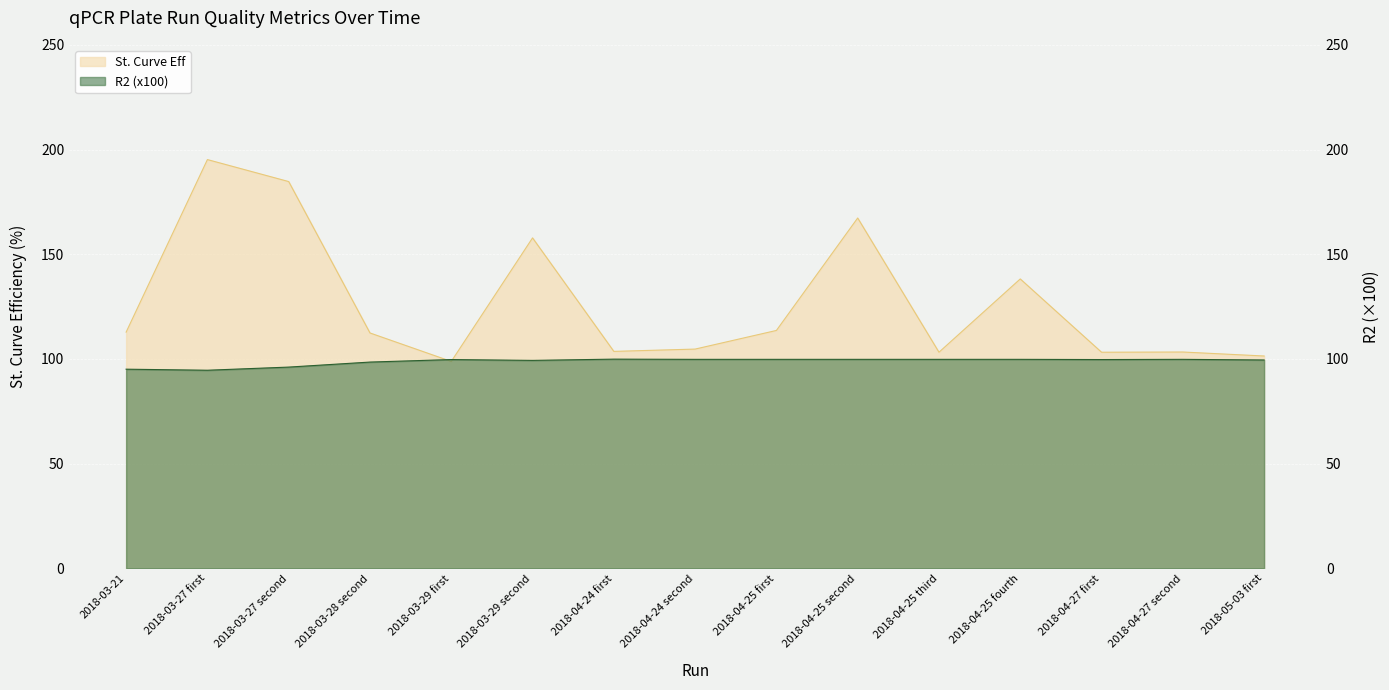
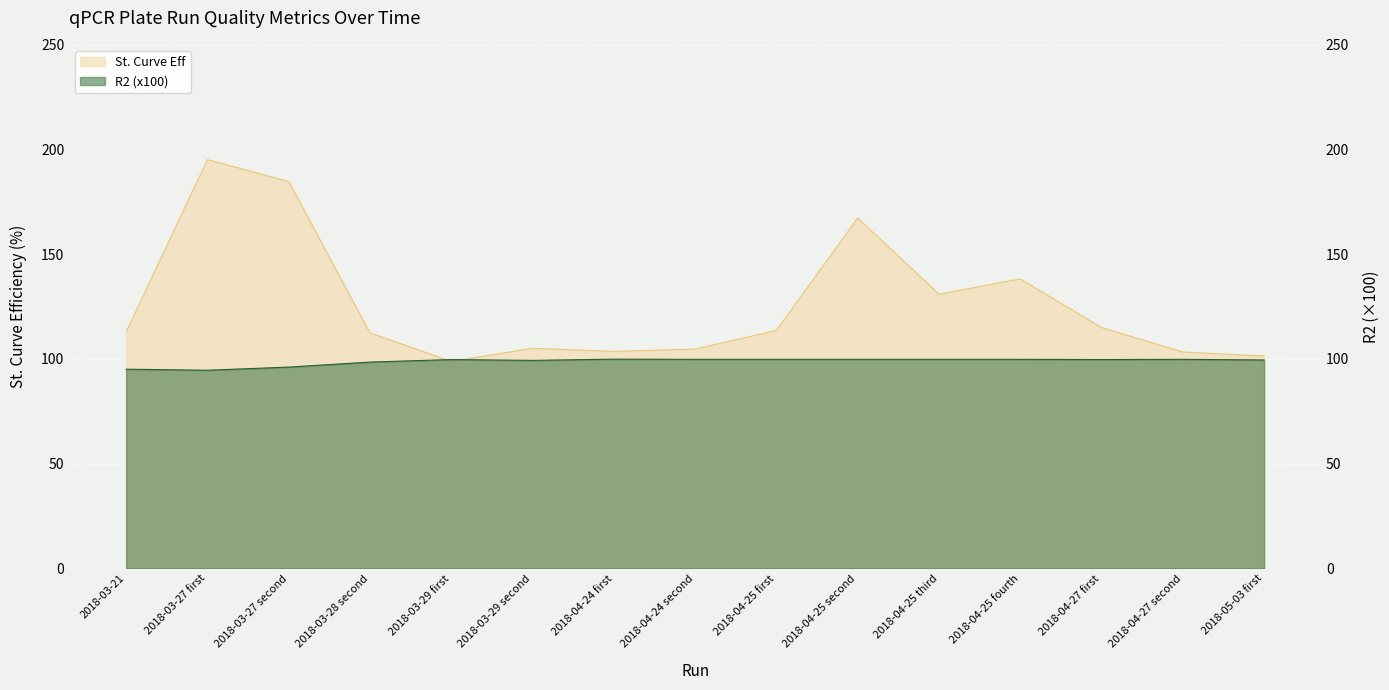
St. Curve Eff, 2018-03-29 second: 158 -> 105
St. Curve Eff, 2018-04-25 third: 103 -> 131
St. Curve Eff, 2018-04-27 first: 103 -> 115
